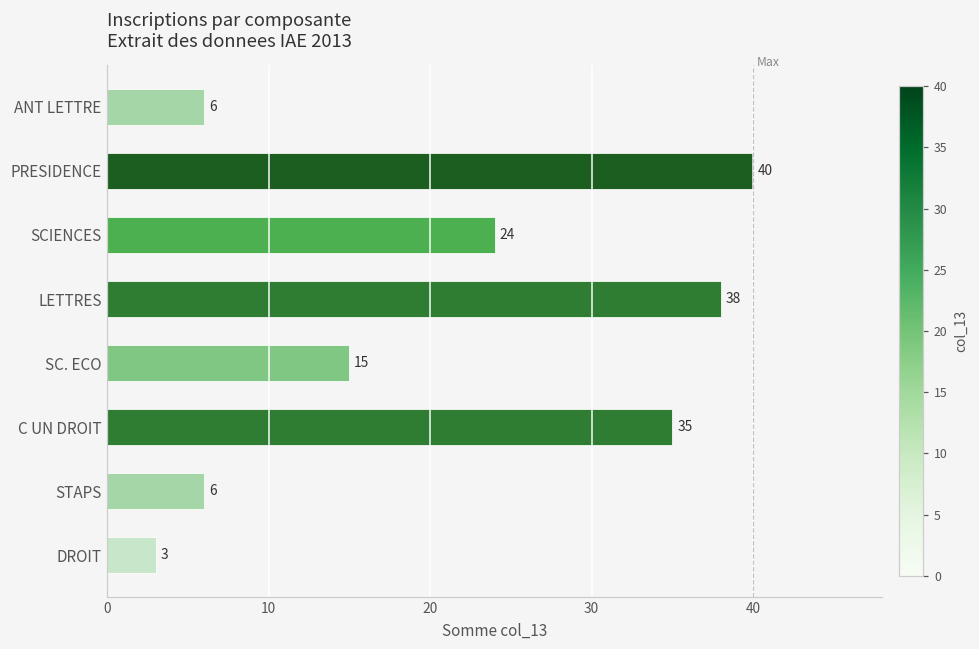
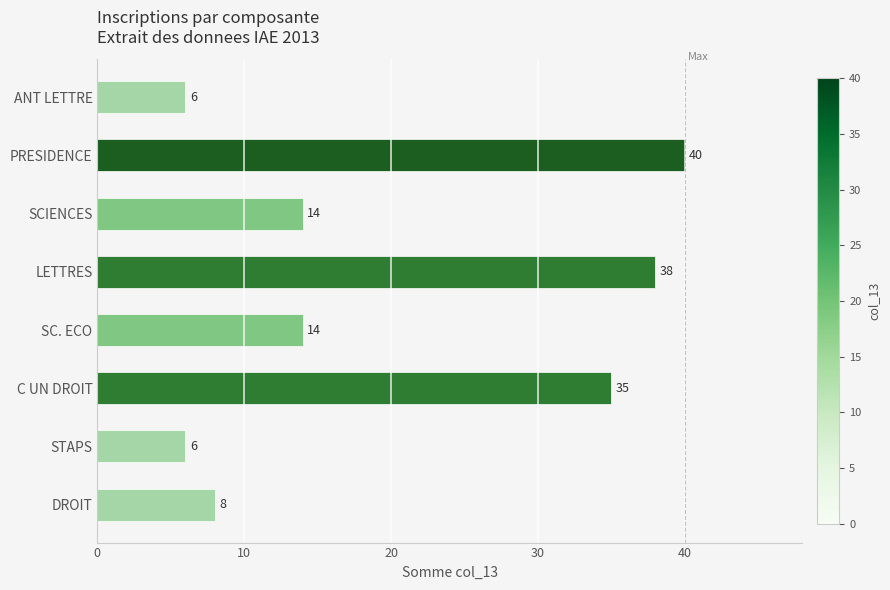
SCIENCES: 24 -> 14
SC. ECO: 15 -> 14
DROIT: 3 -> 8
